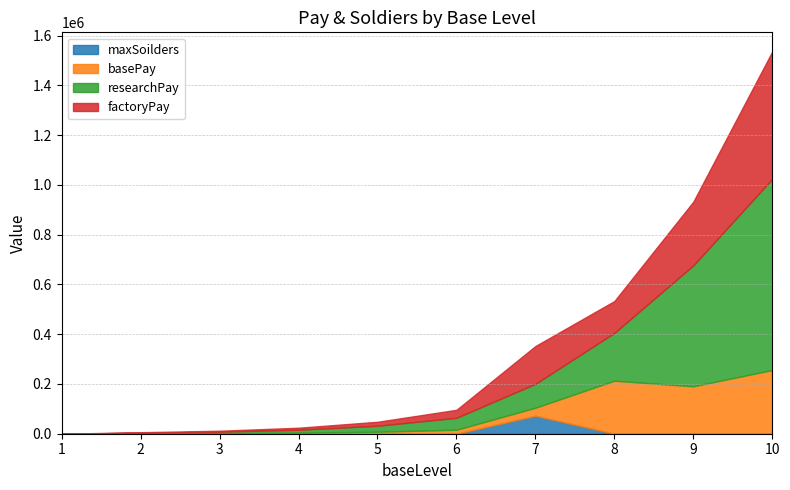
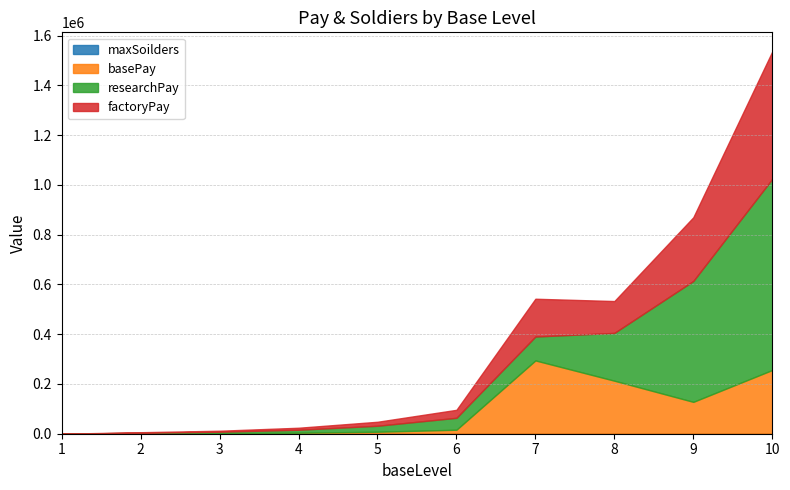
maxSoilders, 7: 70000 -> 0
basePay, 7: 30000 -> 290000
basePay, 9: 190000 -> 130000
